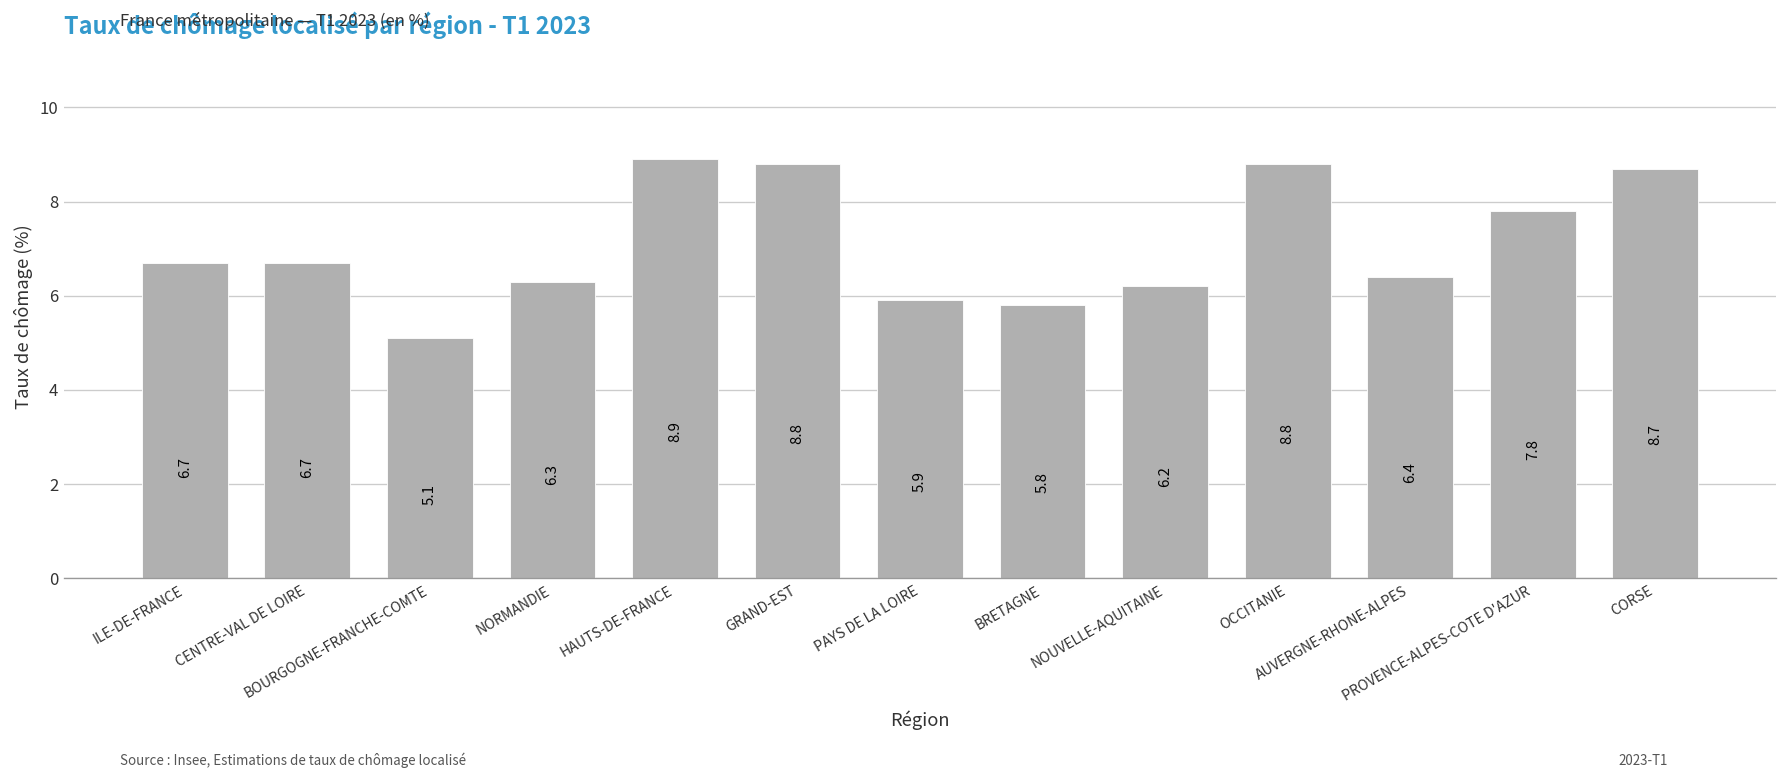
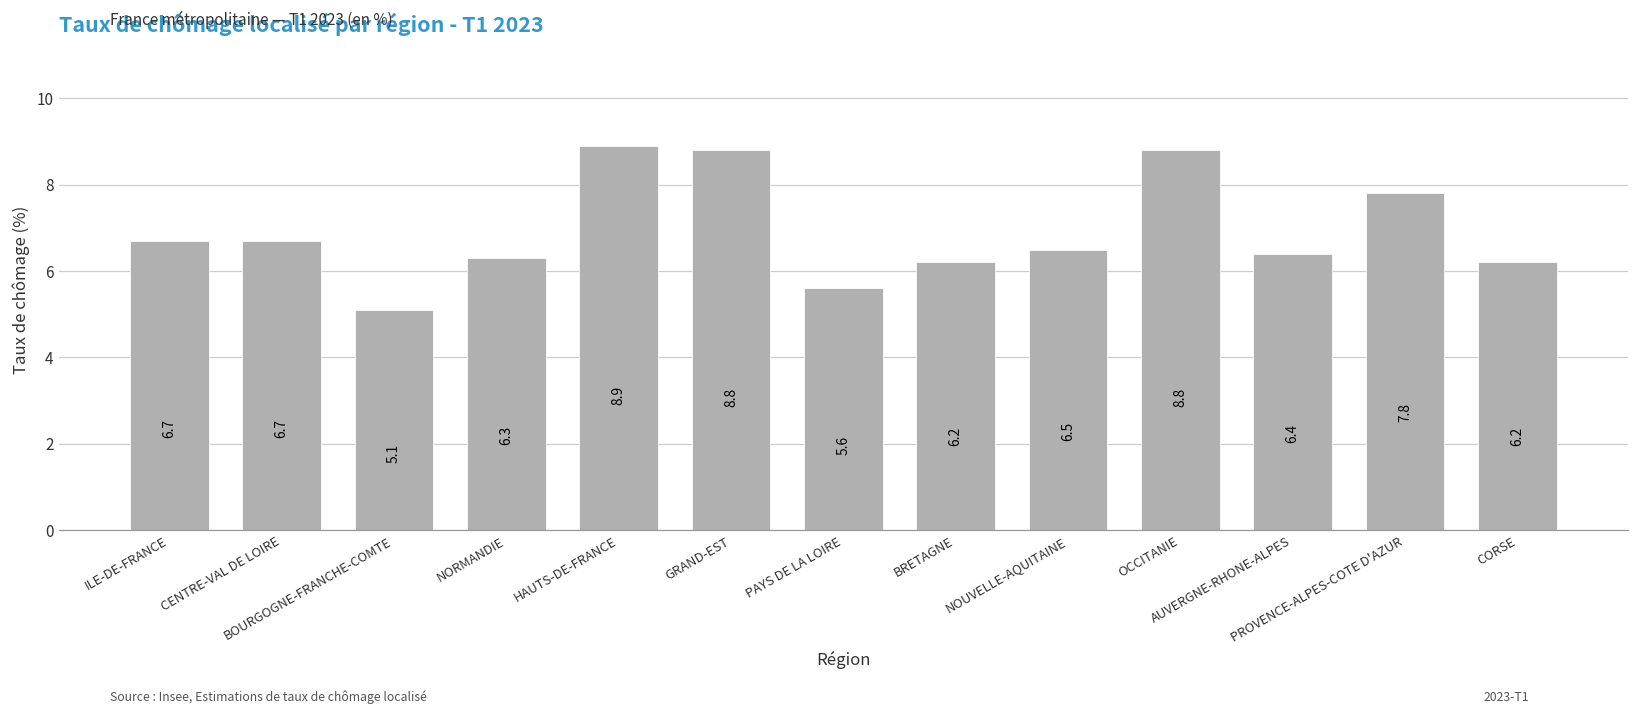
PAYS DE LA LOIRE: 5.9 -> 5.6
BRETAGNE: 5.8 -> 6.2
NOUVELLE-AQUITAINE: 6.2 -> 6.5
CORSE: 8.7 -> 6.2
